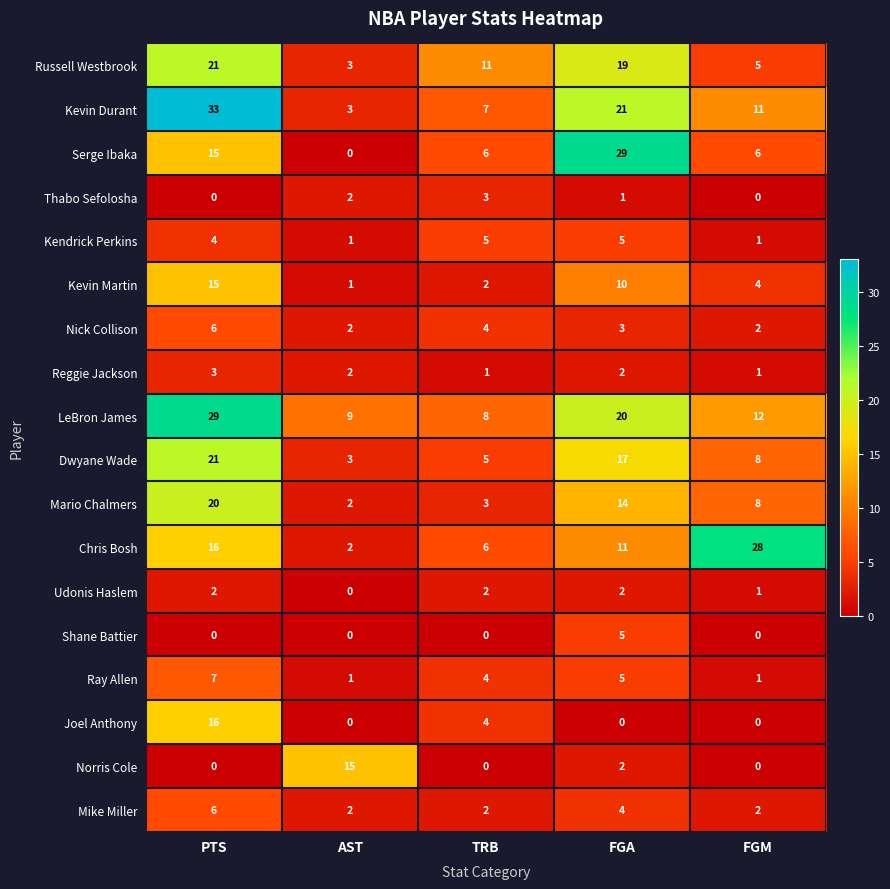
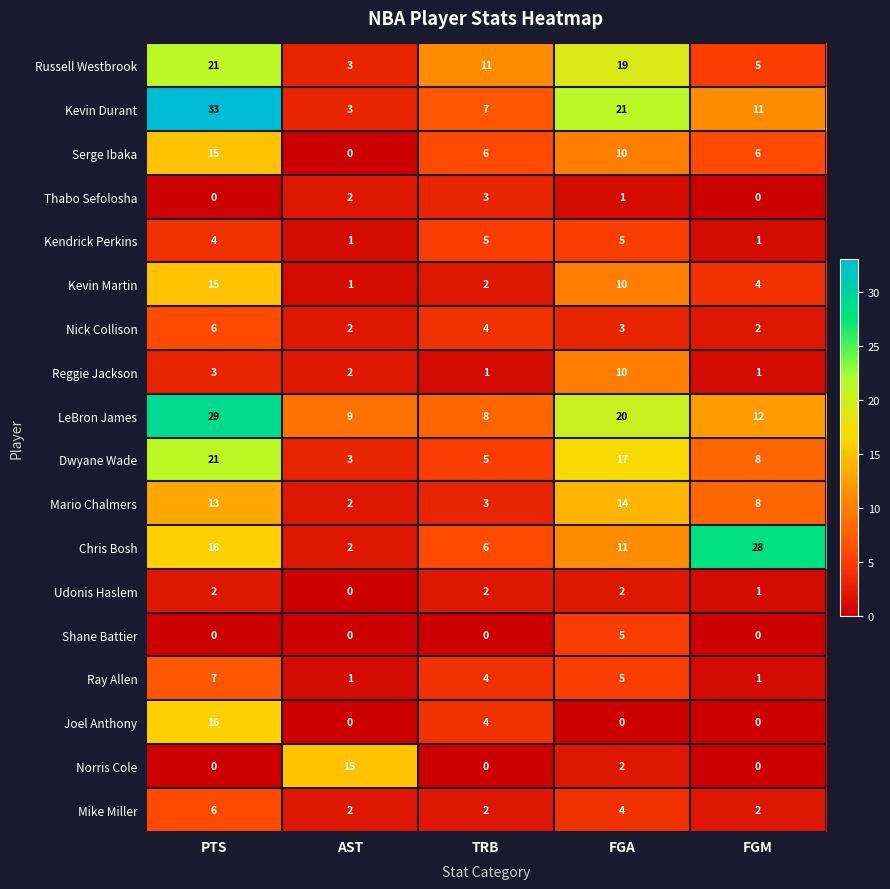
Serge Ibaka, FGA: 29 -> 10
Reggie Jackson, FGA: 2 -> 10
Mario Chalmers, PTS: 20 -> 13
